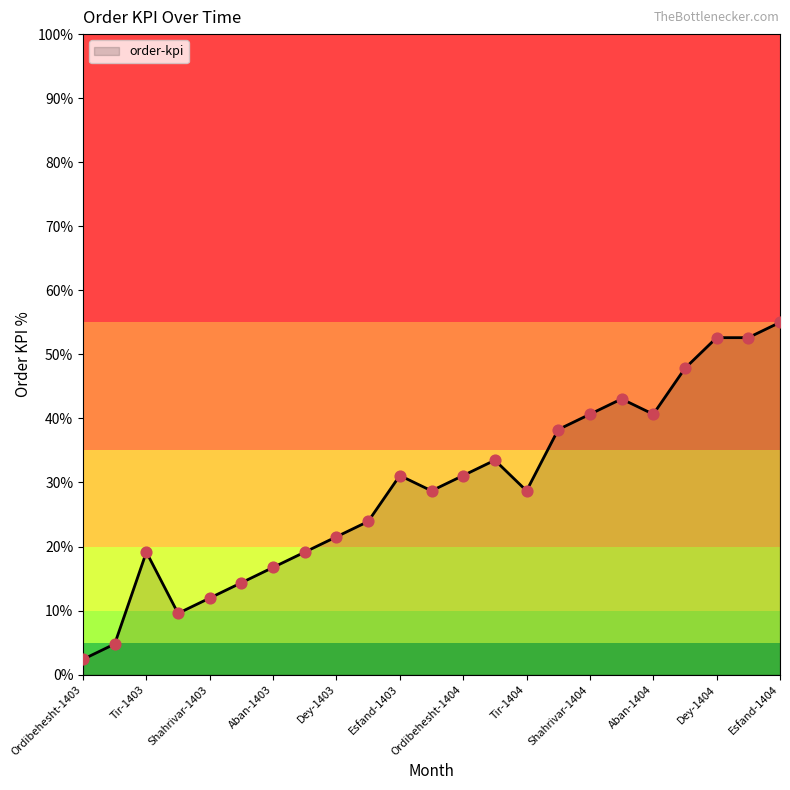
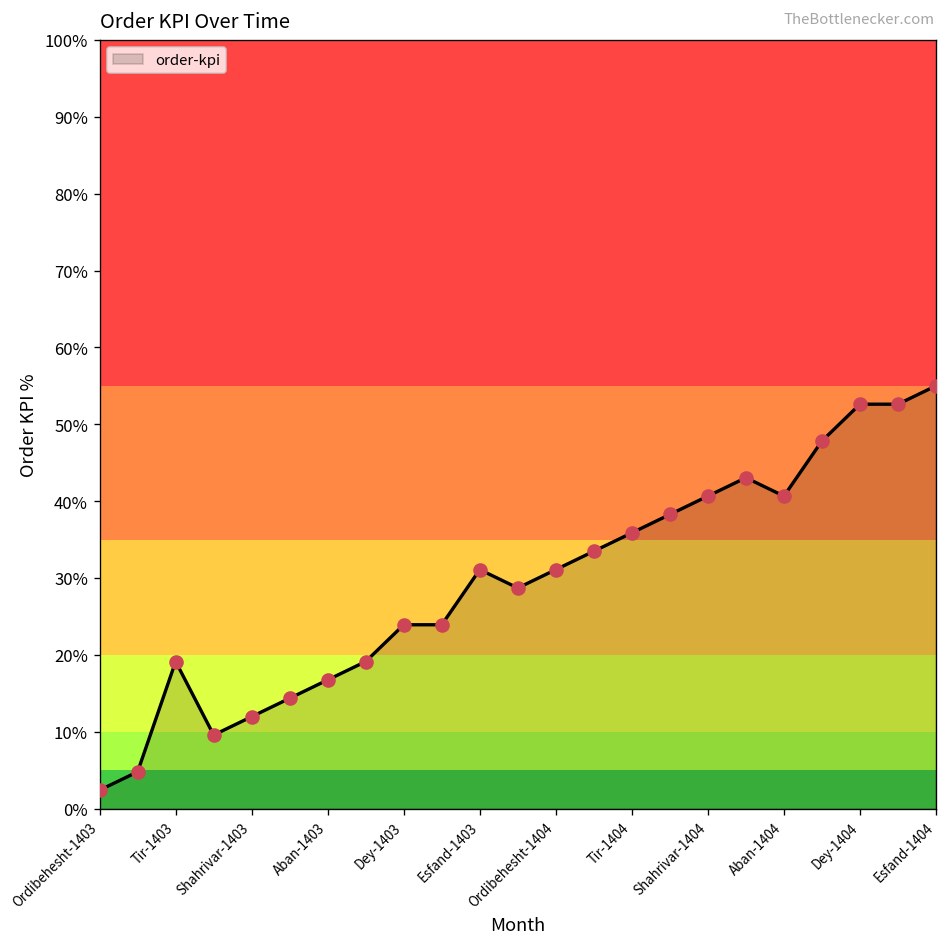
Dey-1403: 22% -> 24%
Tir-1404: 29% -> 36%
